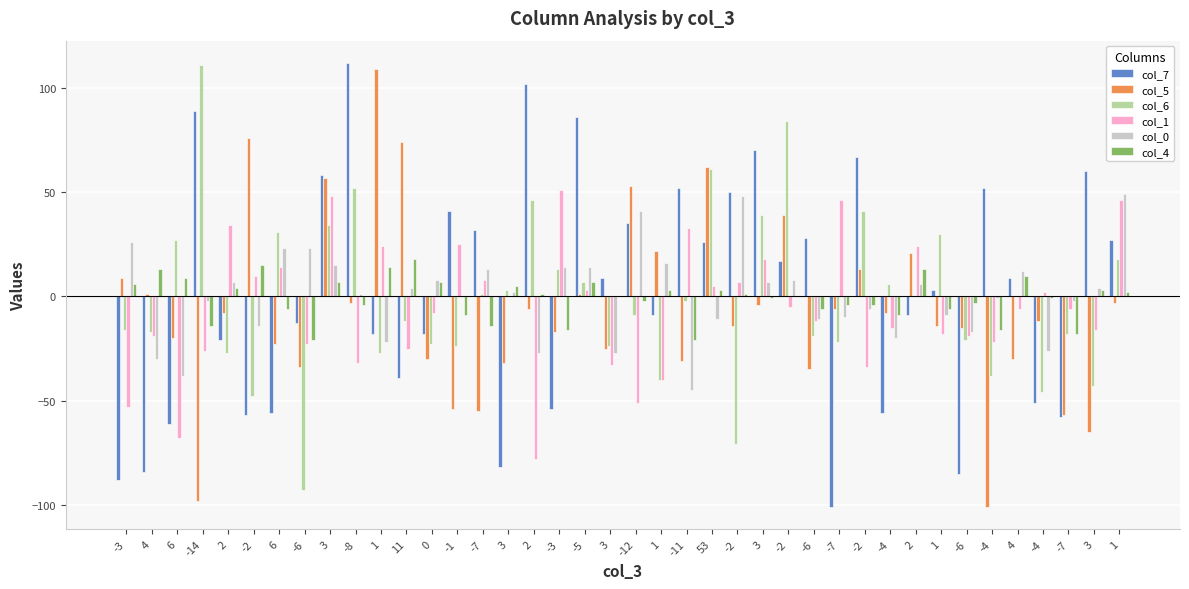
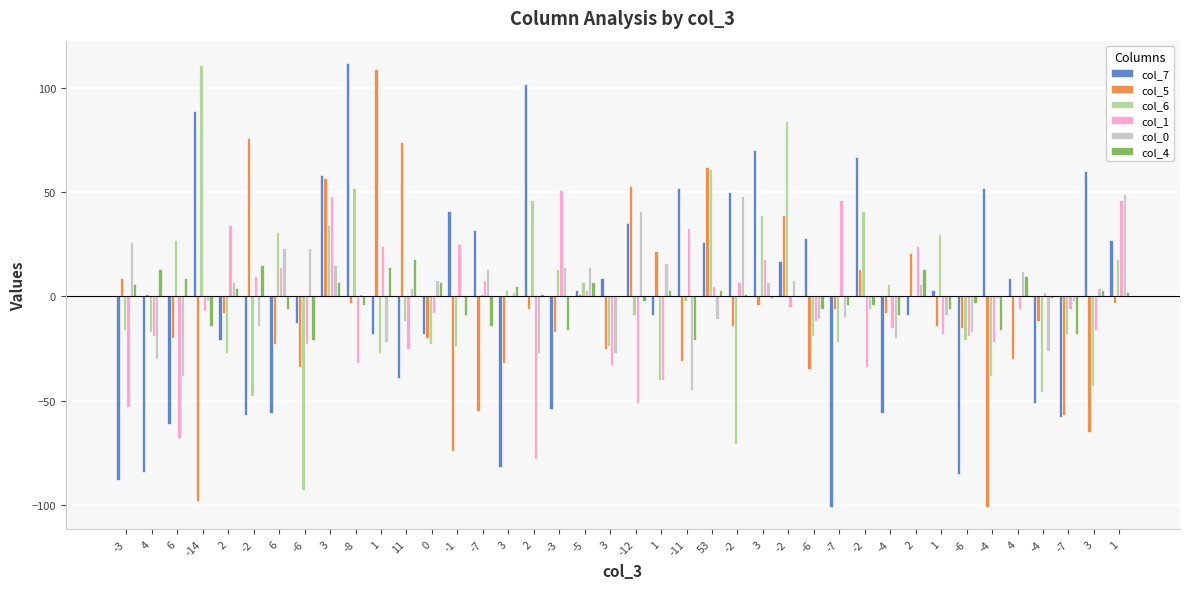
col_1, -14: -26 -> -7
col_5, 0: -30 -> -20
col_5, -1: -54 -> -74
col_7, -5: 86 -> 3
